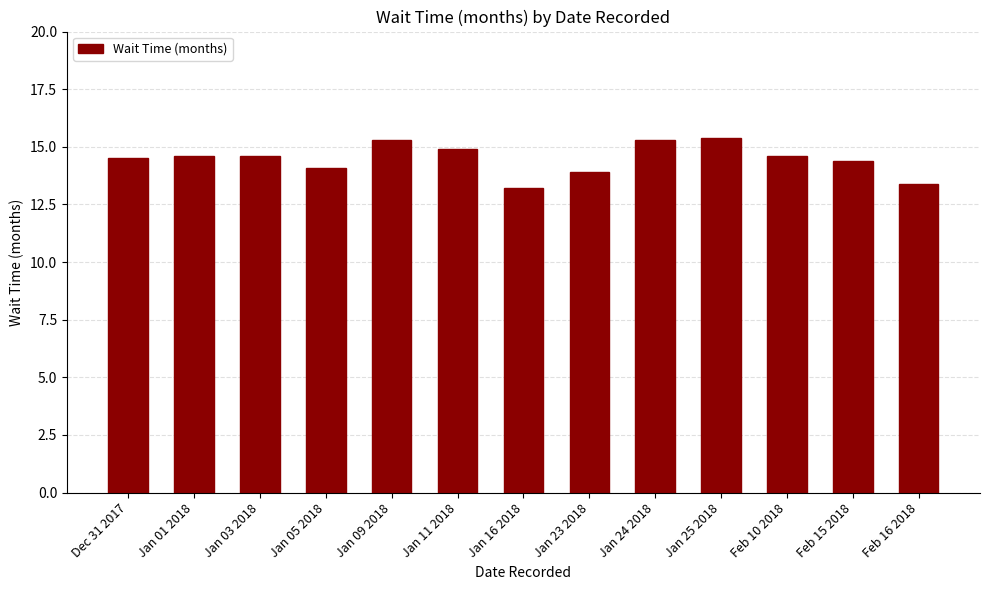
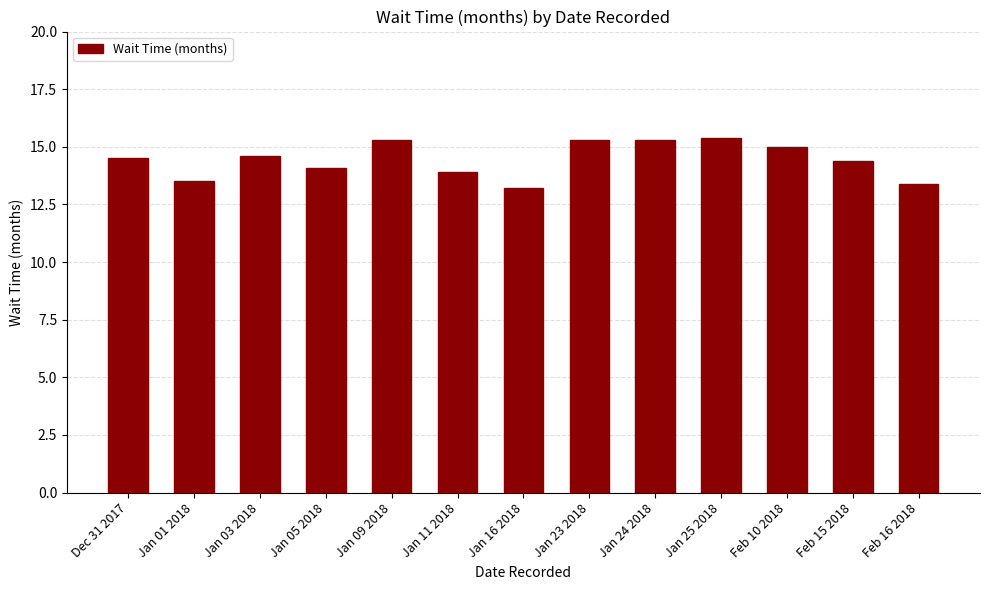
Jan 01 2018: 14.6 -> 13.5
Jan 11 2018: 14.9 -> 13.9
Jan 23 2018: 13.9 -> 15.3
Feb 10 2018: 14.6 -> 15.0
